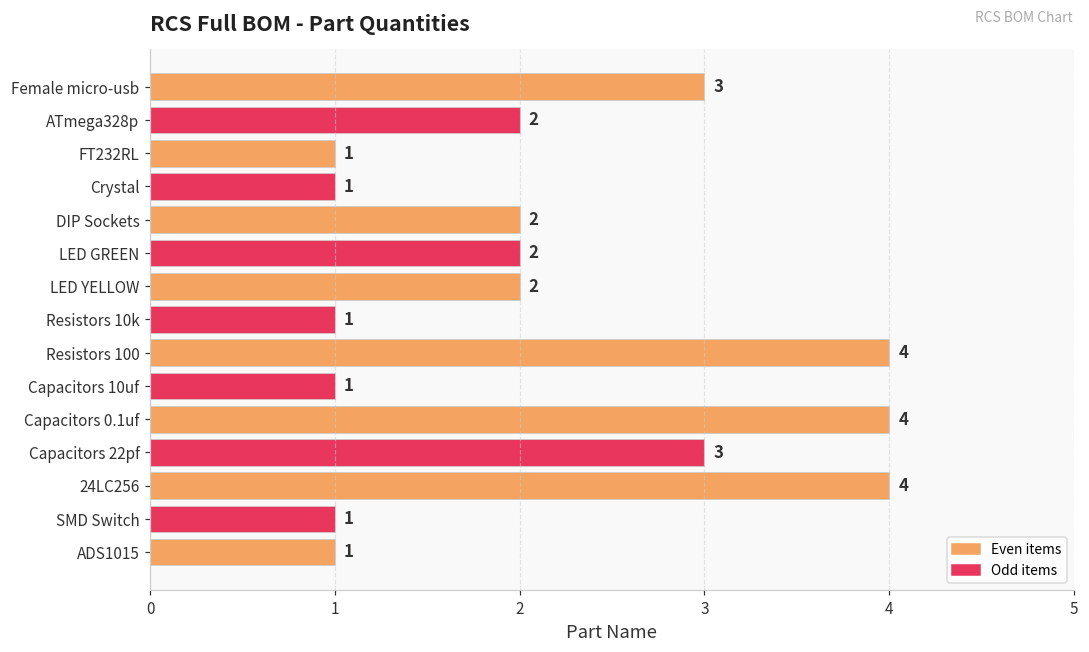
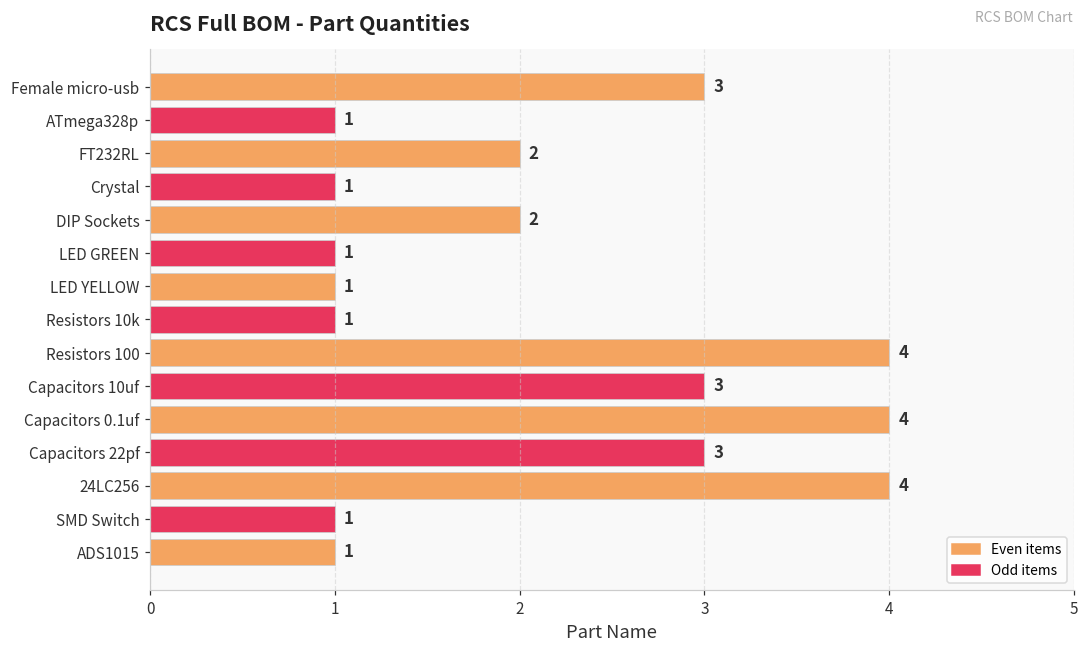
ATmega328p: 2 -> 1
FT232RL: 1 -> 2
LED GREEN: 2 -> 1
LED YELLOW: 2 -> 1
Capacitors 10uf: 1 -> 3
